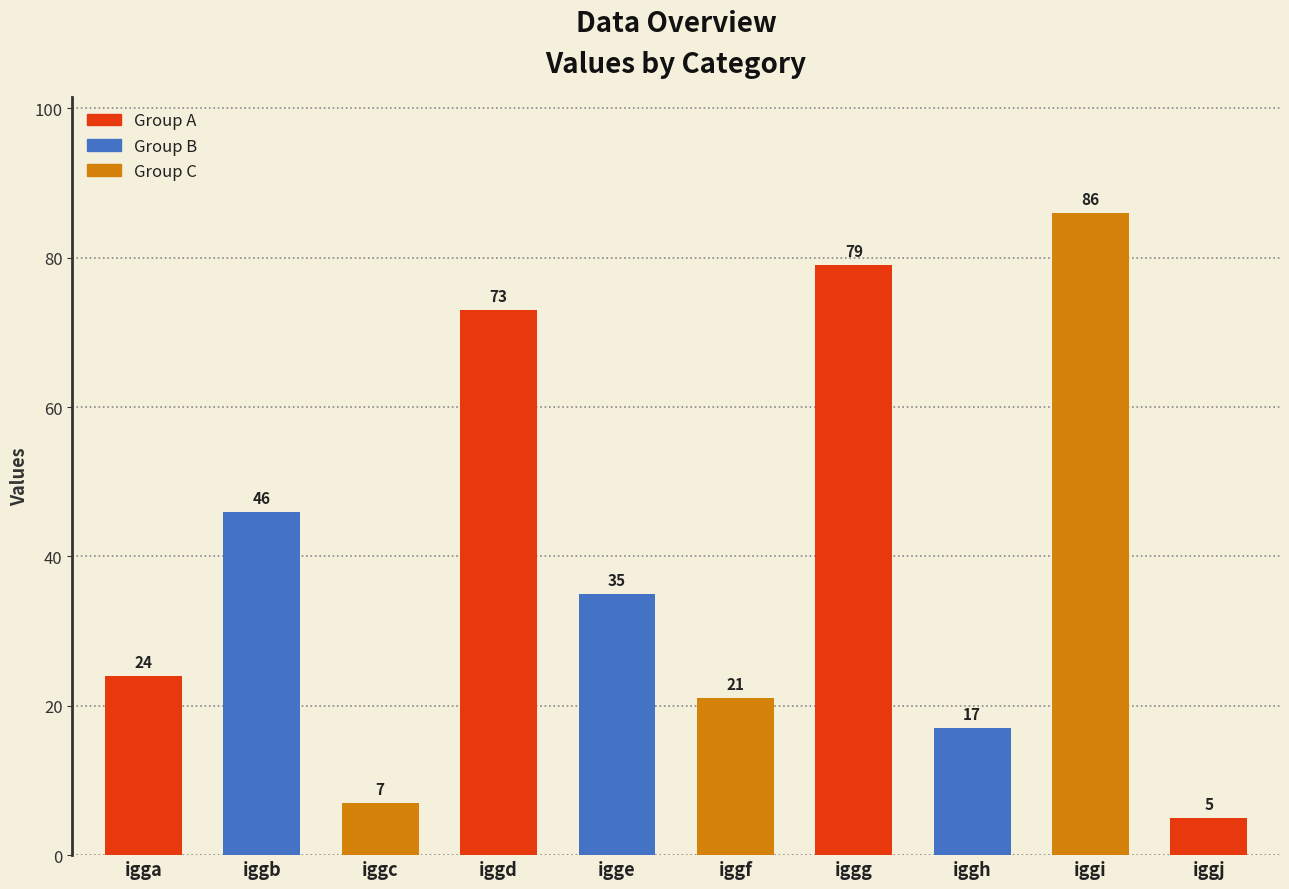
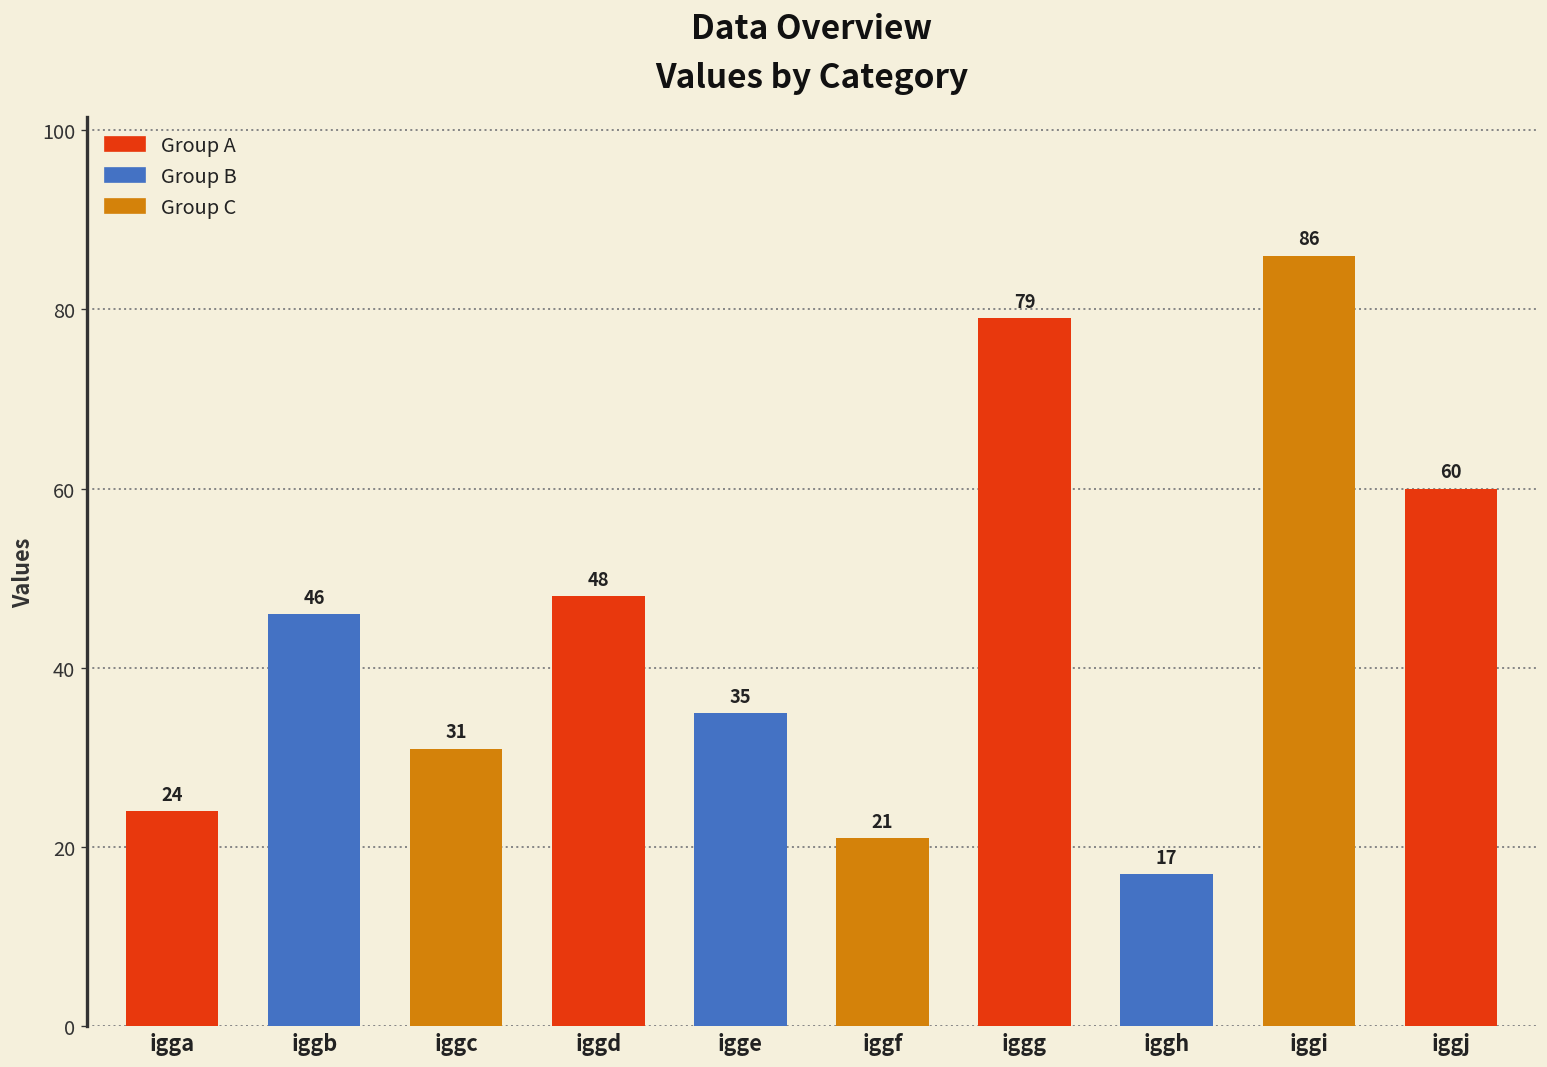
iggc: 7 -> 31
iggd: 73 -> 48
iggj: 5 -> 60
